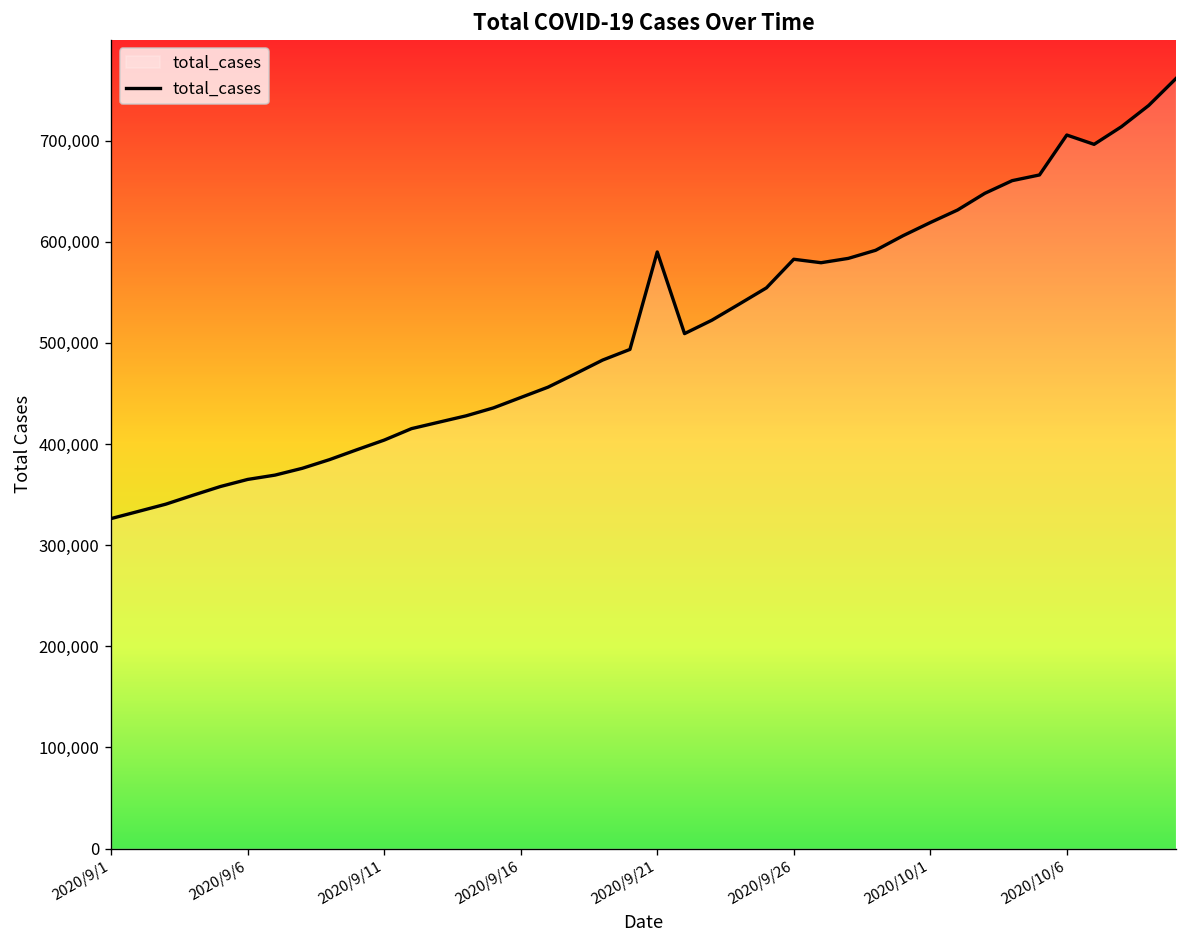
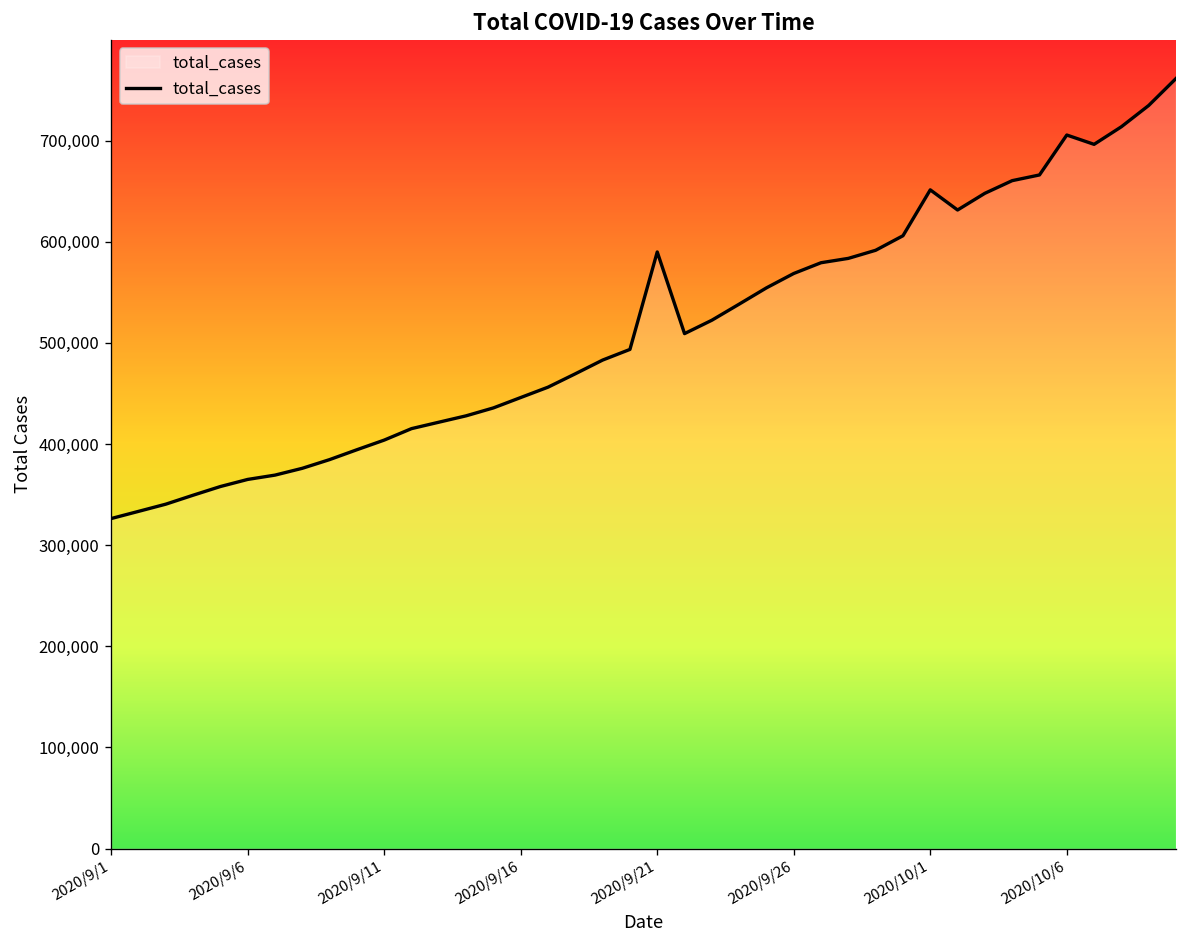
2020/9/26: 580,000 -> 570,000
2020/10/1: 620,000 -> 650,000
